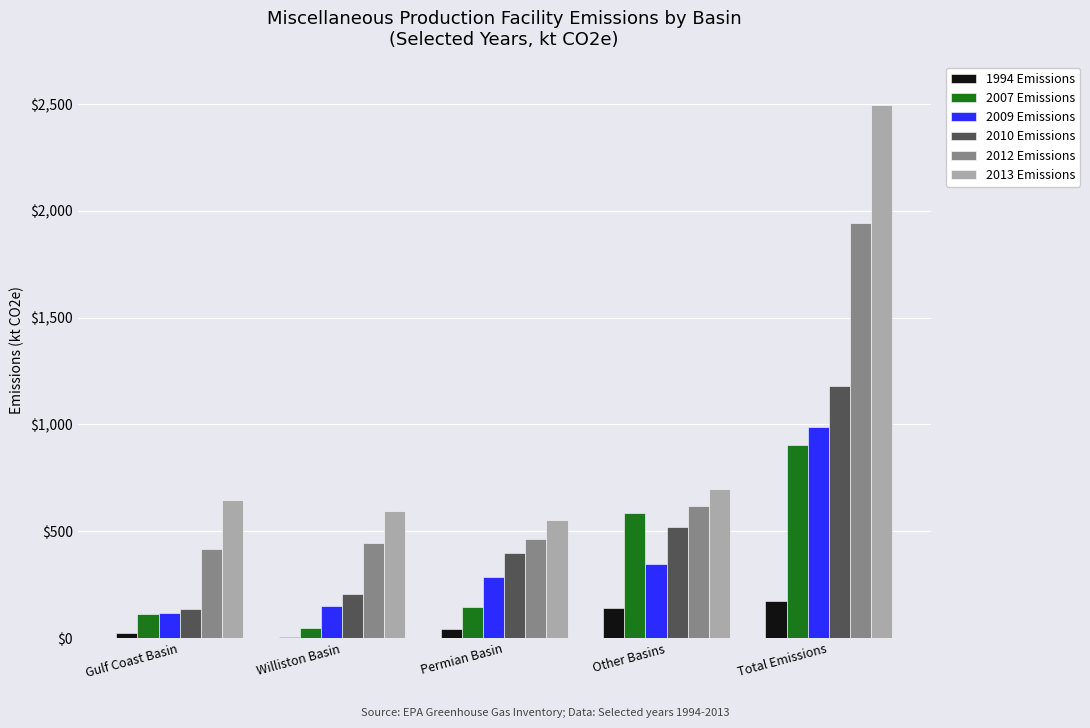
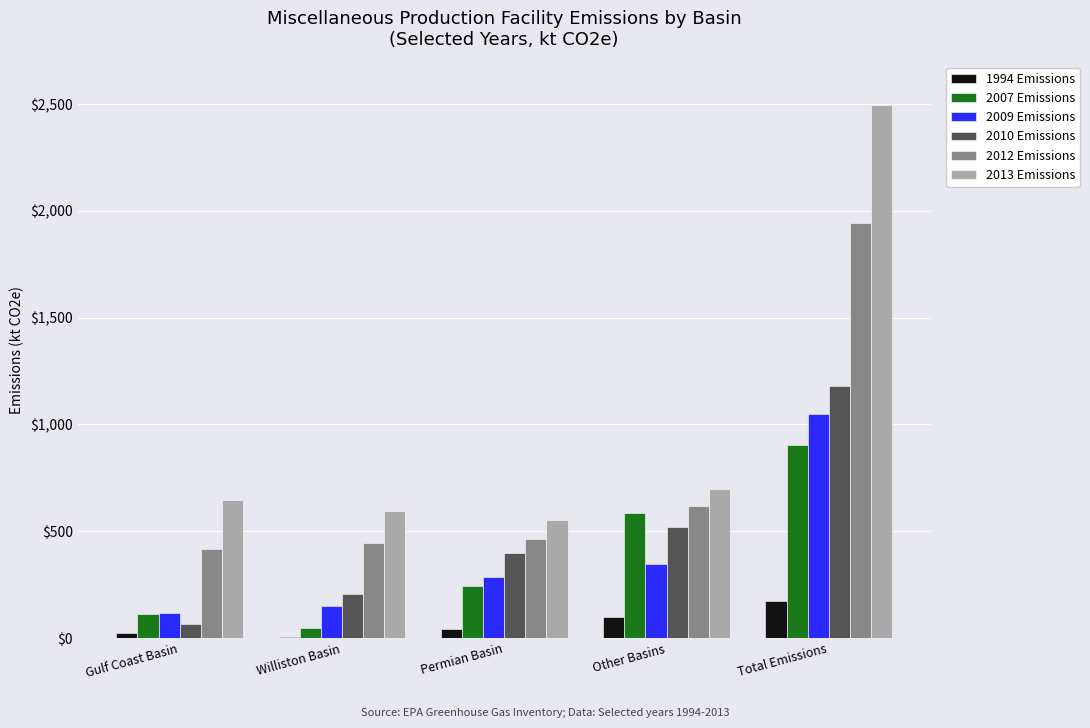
2010 Emissions, Gulf Coast Basin: $140 -> $60
2007 Emissions, Permian Basin: $150 -> $250
1994 Emissions, Other Basins: $140 -> $100
2009 Emissions, Total Emissions: $990 -> $1,050
